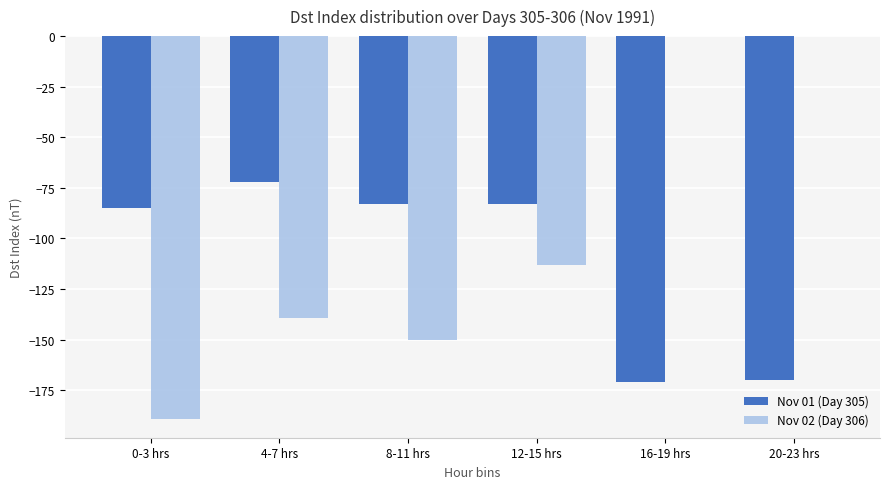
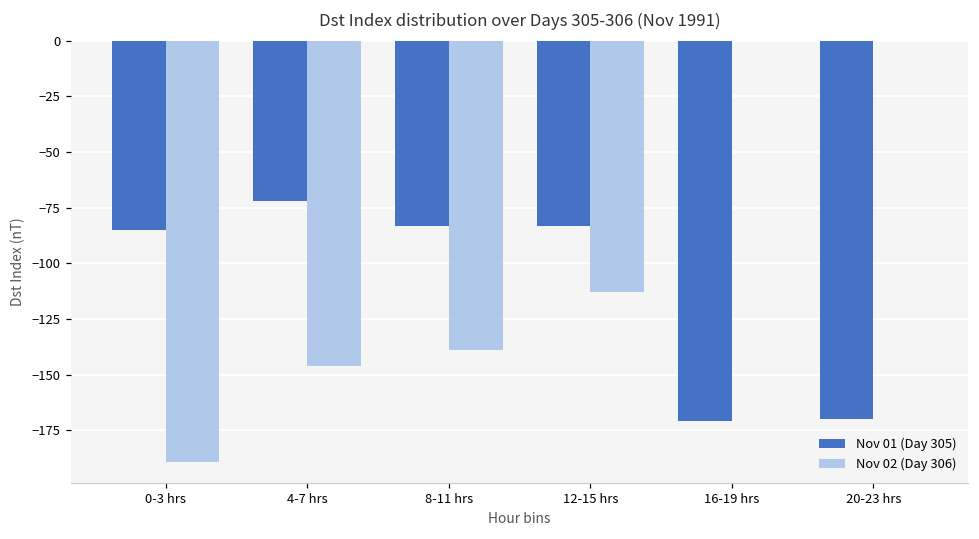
Nov 02 (Day 306), 4-7 hrs: -140 -> -146
Nov 02 (Day 306), 8-11 hrs: -150 -> -139
